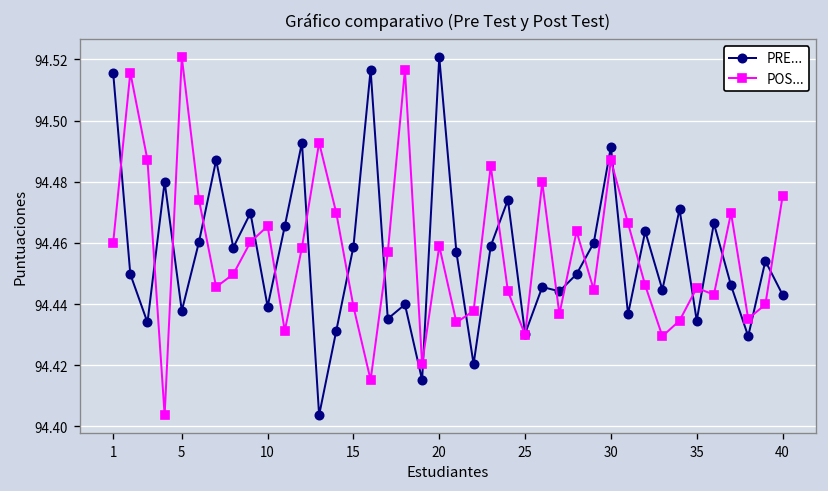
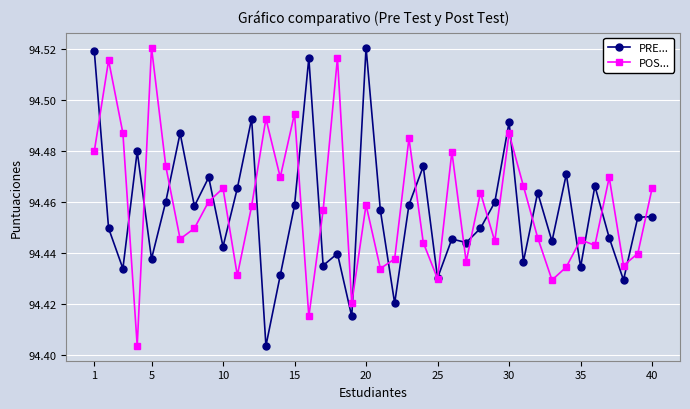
PRE..., 1: 94.516 -> 94.519
POS..., 1: 94.46 -> 94.48
PRE..., 10: 94.439 -> 94.443
POS..., 15: 94.439 -> 94.495
PRE..., 40: 94.443 -> 94.454
POS..., 40: 94.475 -> 94.466
